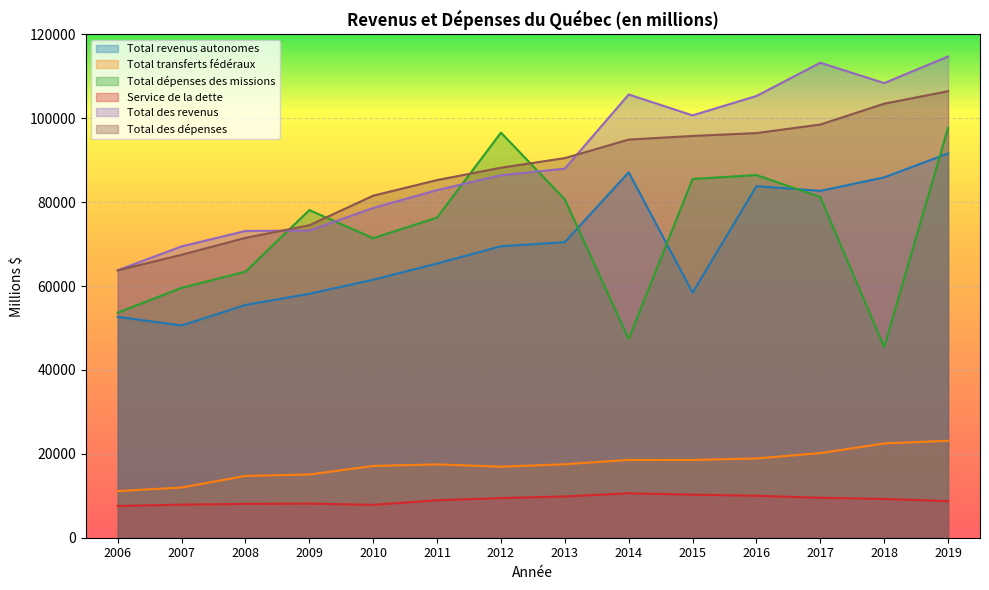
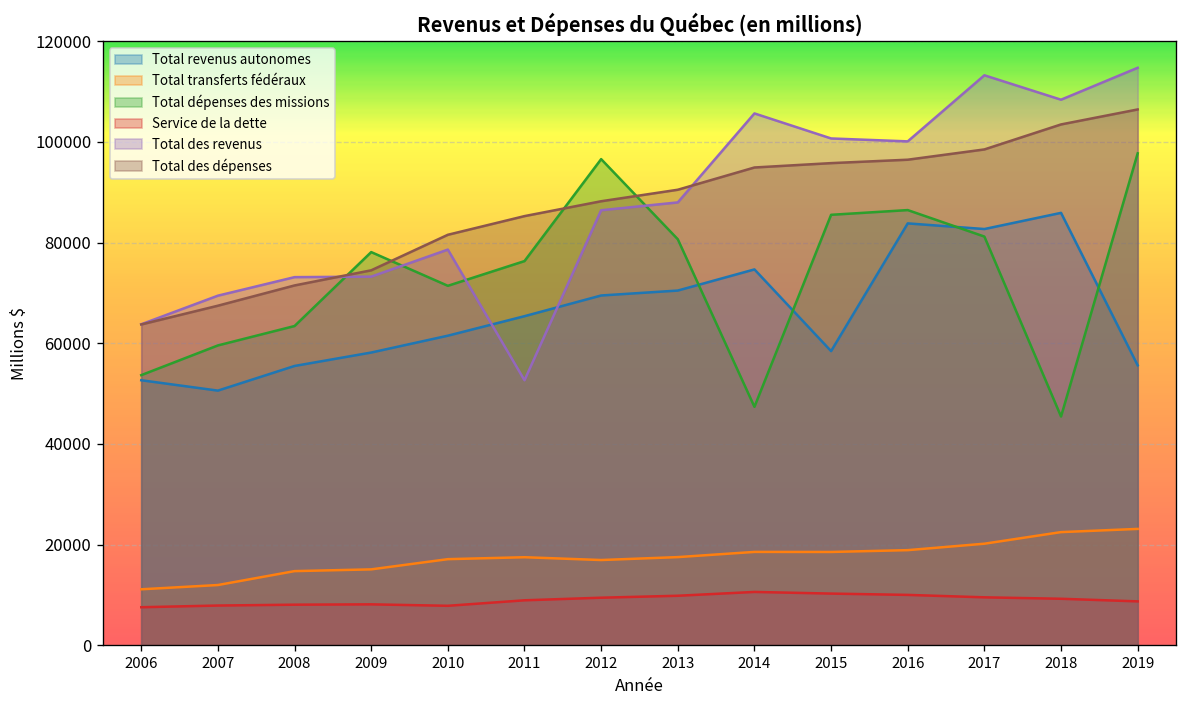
Total des revenus, 2011: 83000 -> 53000
Total revenus autonomes, 2014: 87000 -> 75000
Total des revenus, 2016: 105000 -> 100000
Total revenus autonomes, 2019: 92000 -> 56000
